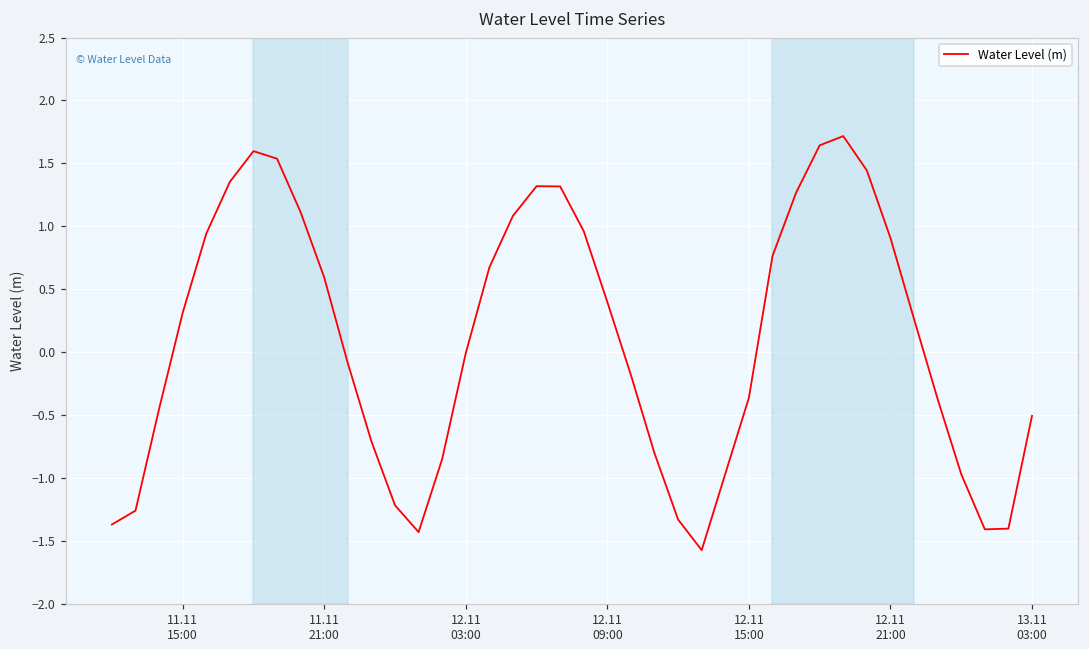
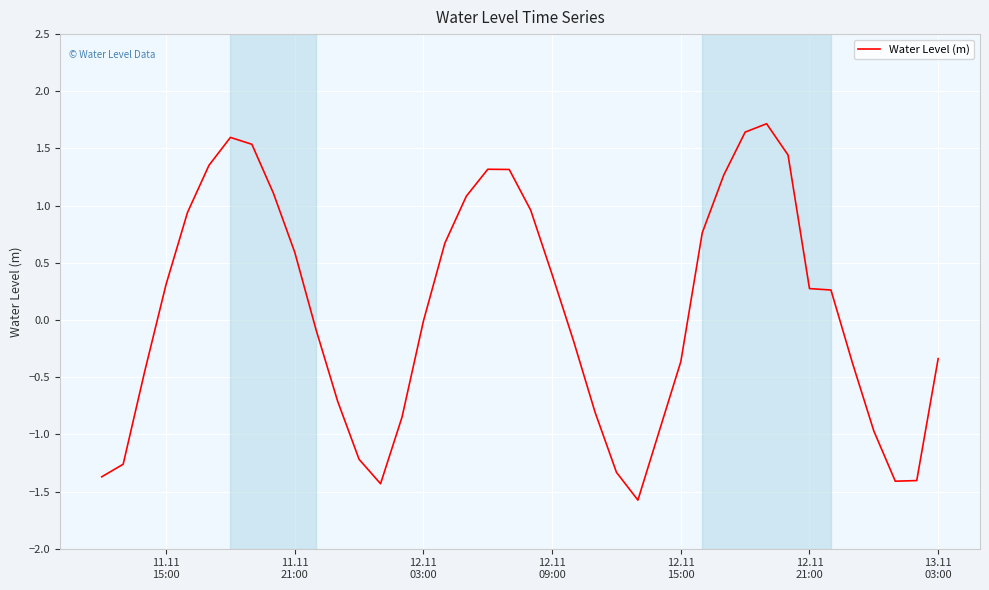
12.11 21:00: 0.91 -> 0.27
13.11 03:00: -0.51 -> -0.34
